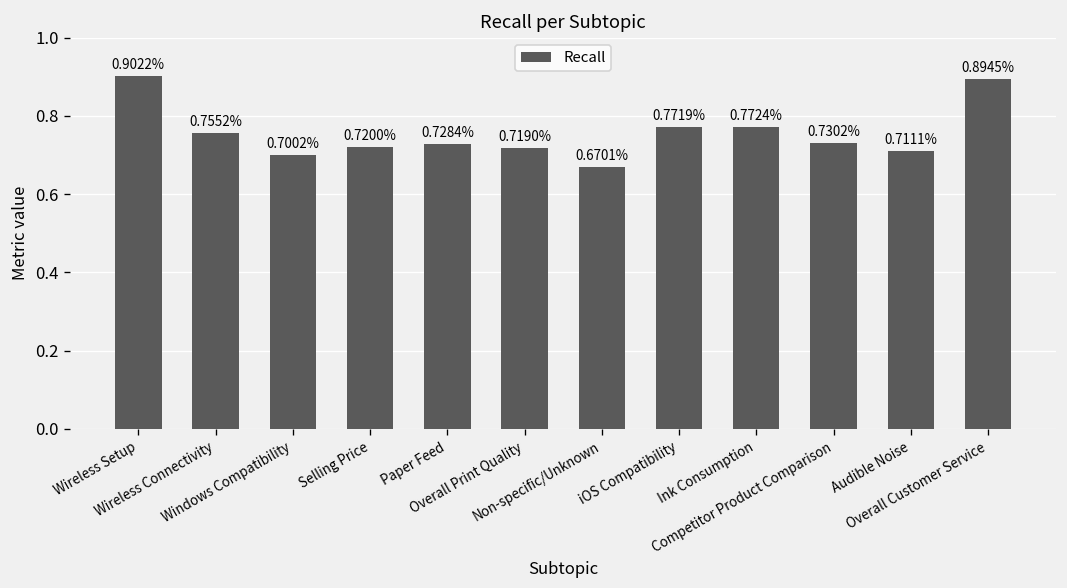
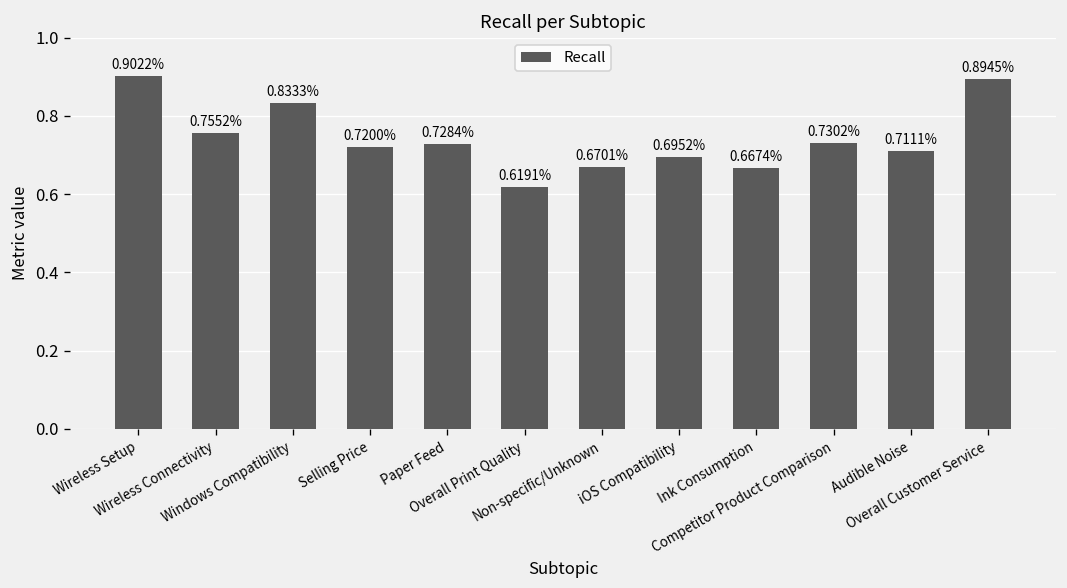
Windows Compatibility: 0.7002% -> 0.8333%
Overall Print Quality: 0.7190% -> 0.6191%
iOS Compatibility: 0.7719% -> 0.6952%
Ink Consumption: 0.7724% -> 0.6674%
